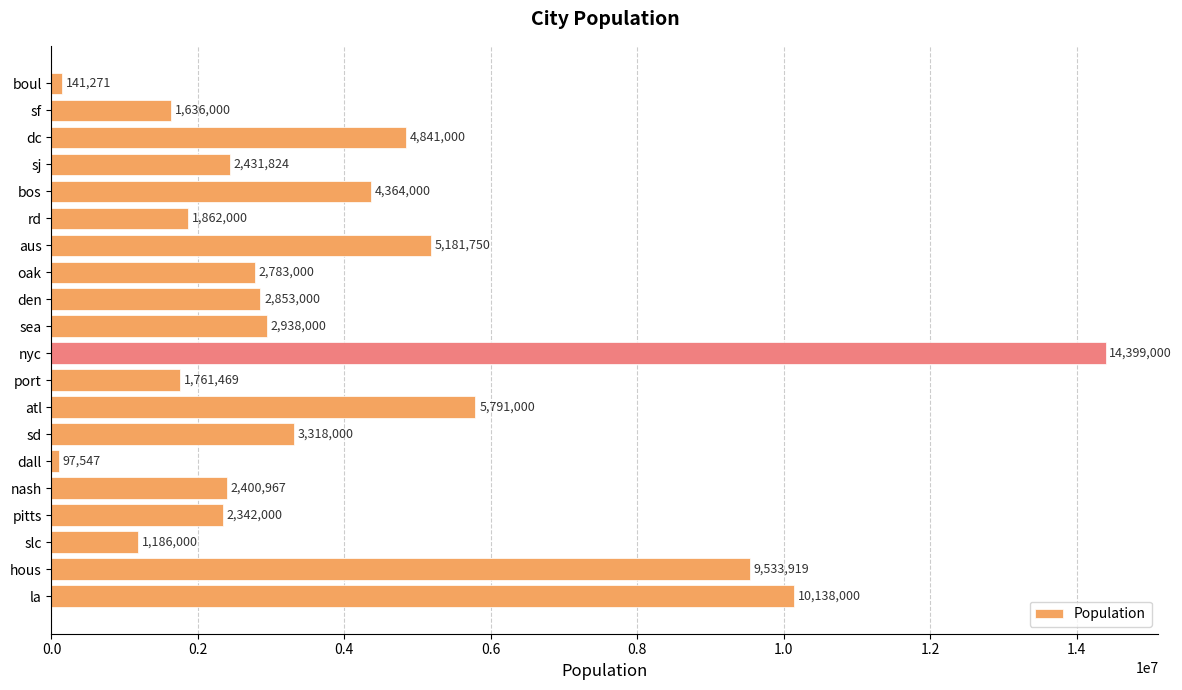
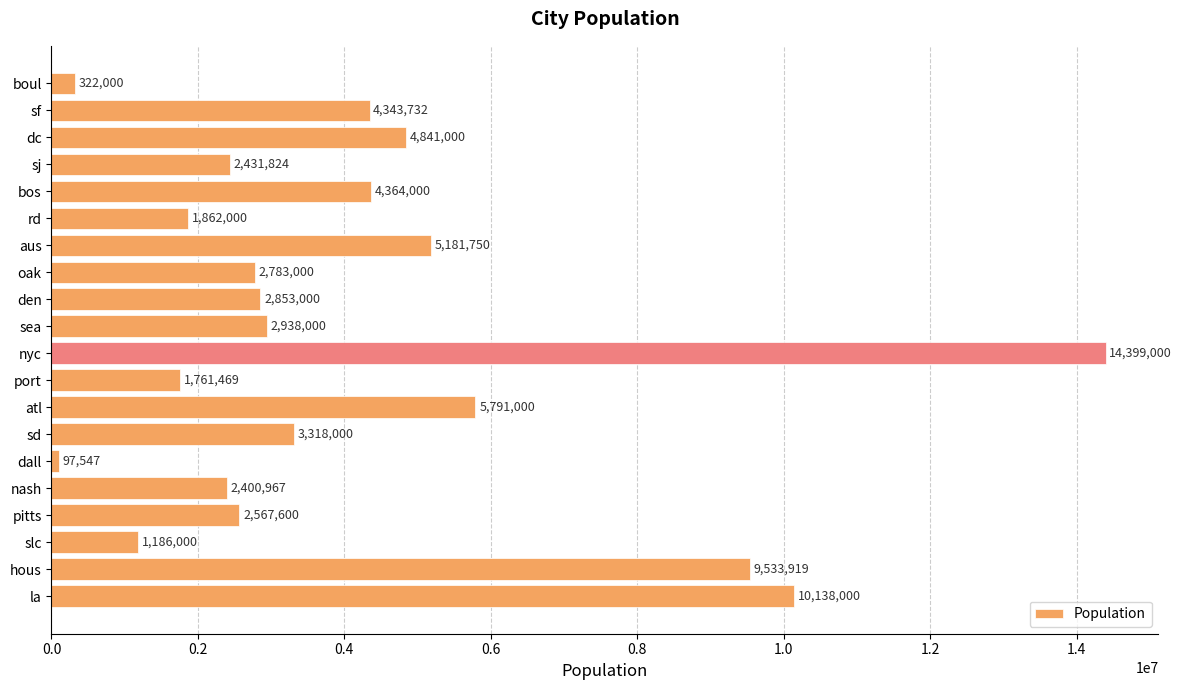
boul: 141,271 -> 322,000
sf: 1,636,000 -> 4,343,732
pitts: 2,342,000 -> 2,567,600
